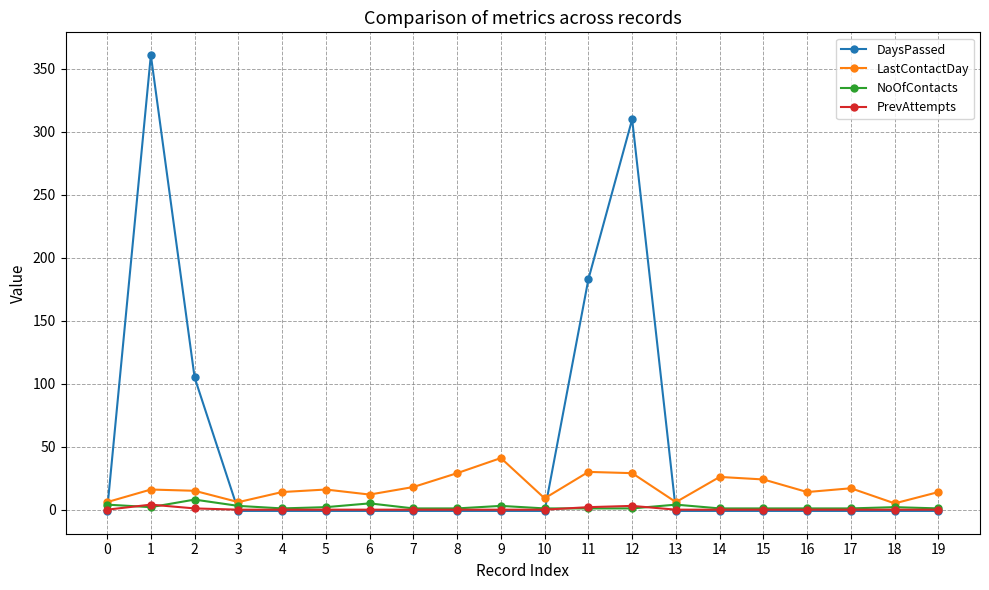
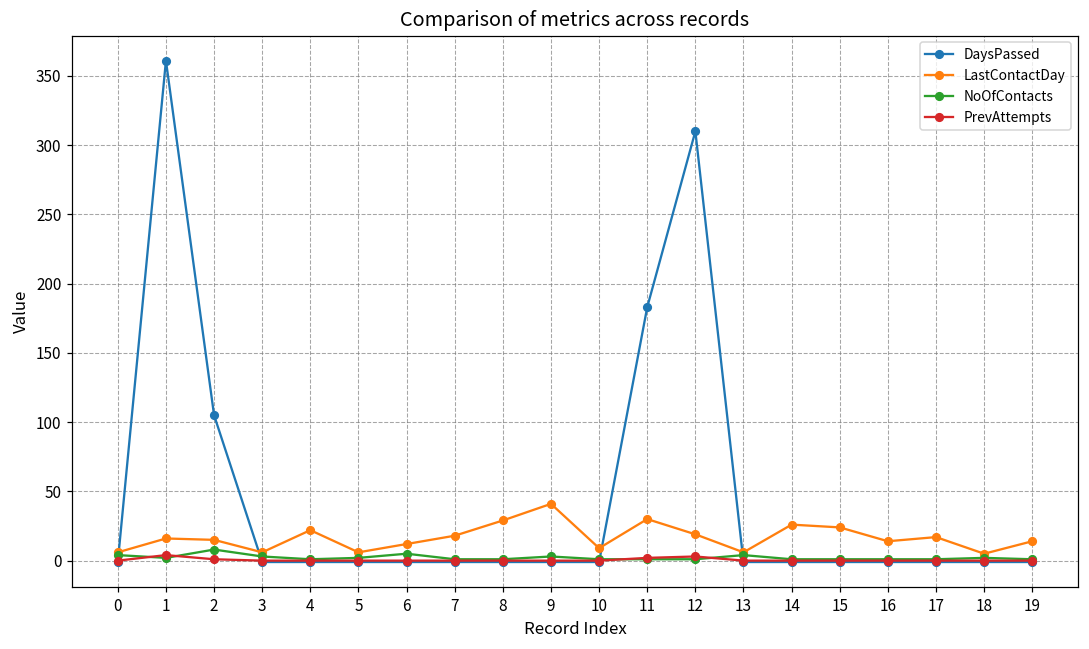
LastContactDay, 4: 14 -> 22
LastContactDay, 5: 16 -> 6
LastContactDay, 12: 29 -> 19
